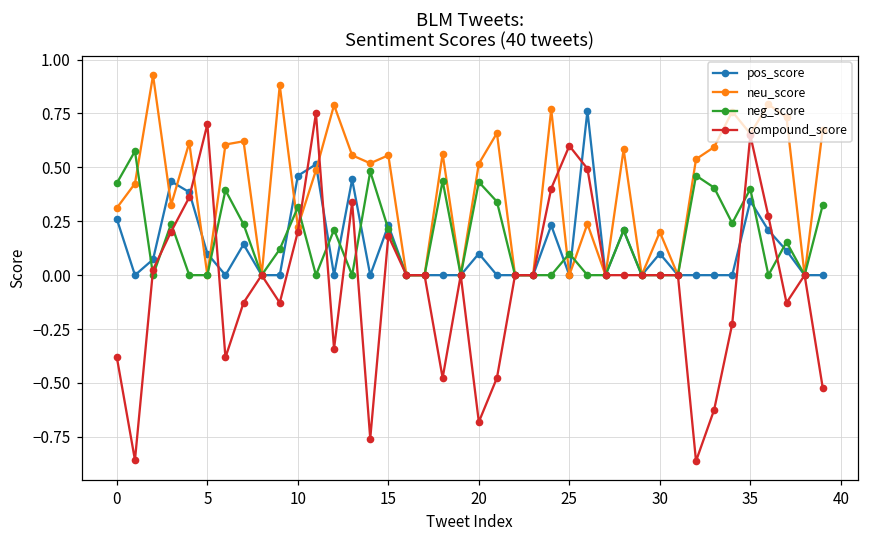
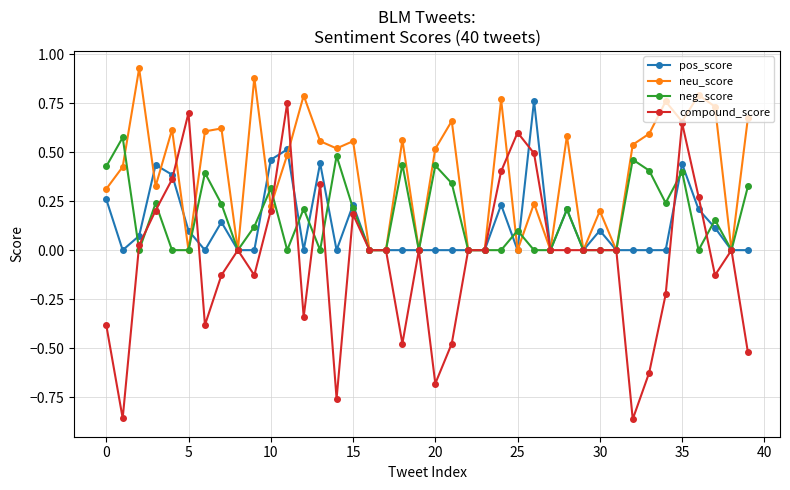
pos_score, 20: 0.1 -> 0.0
pos_score, 35: 0.34 -> 0.44
